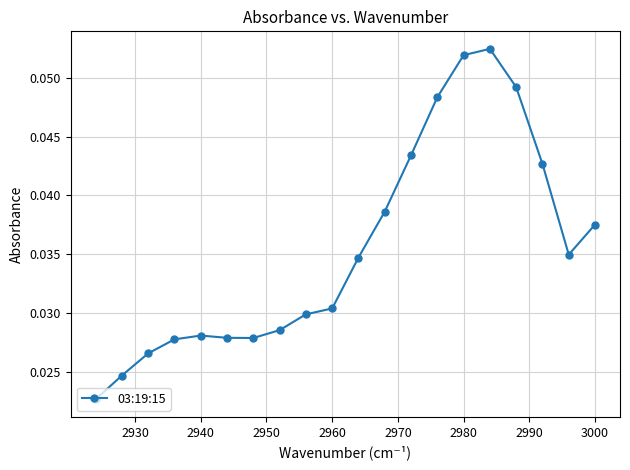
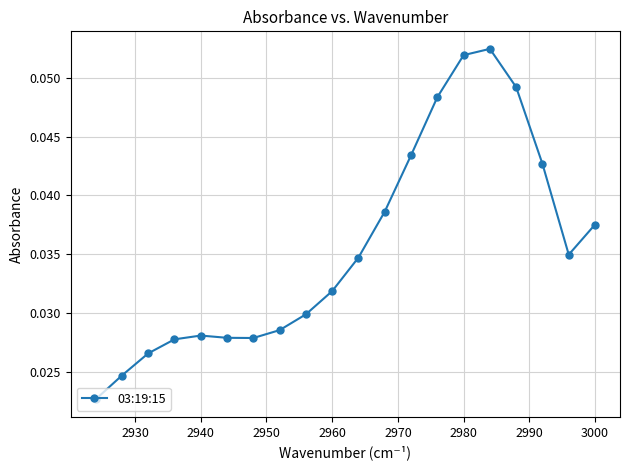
2960: 0.0304 -> 0.0319
